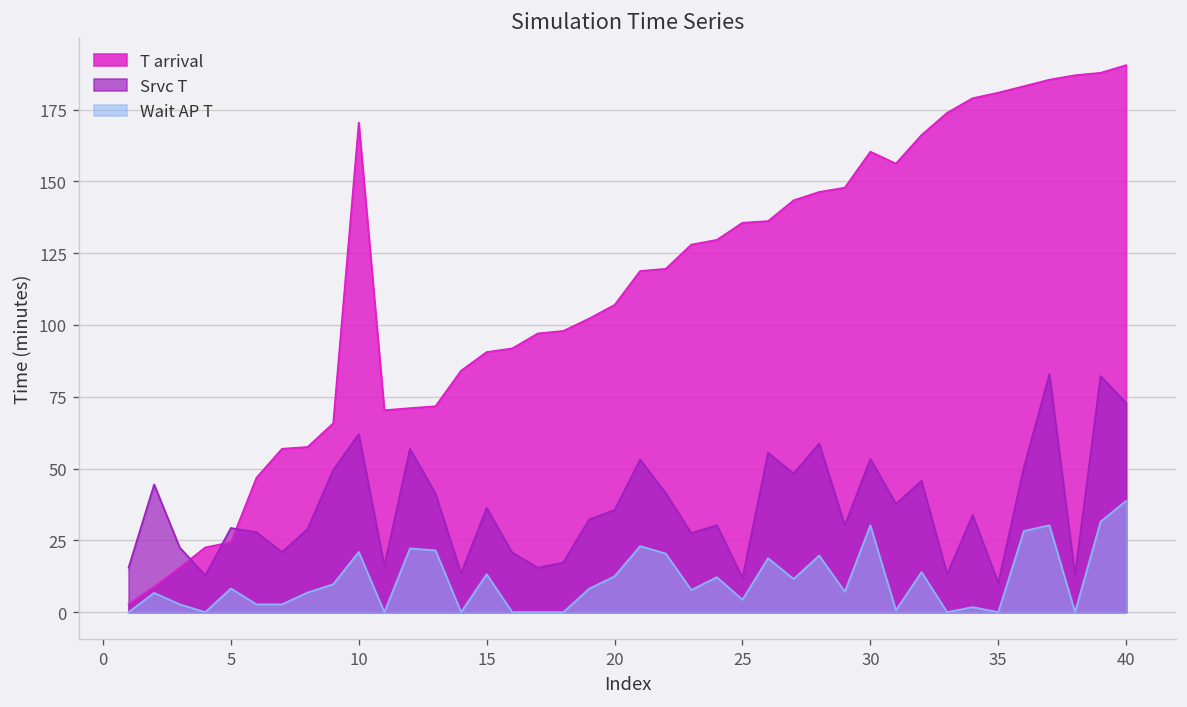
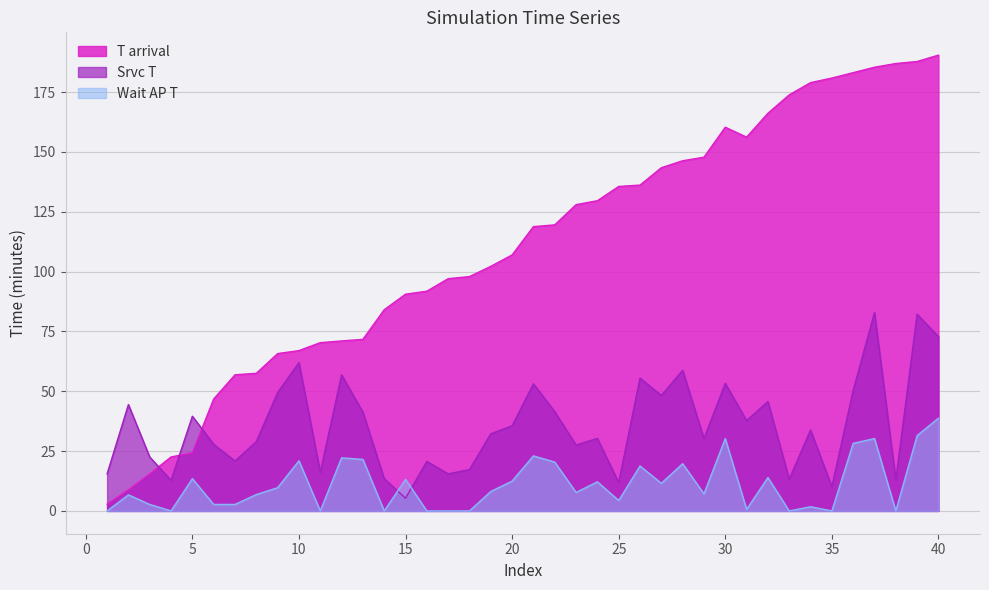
Srvc T, 5: 29 -> 40
Wait AP T, 5: 8 -> 13
T arrival, 10: 170 -> 67
Srvc T, 15: 36 -> 5
